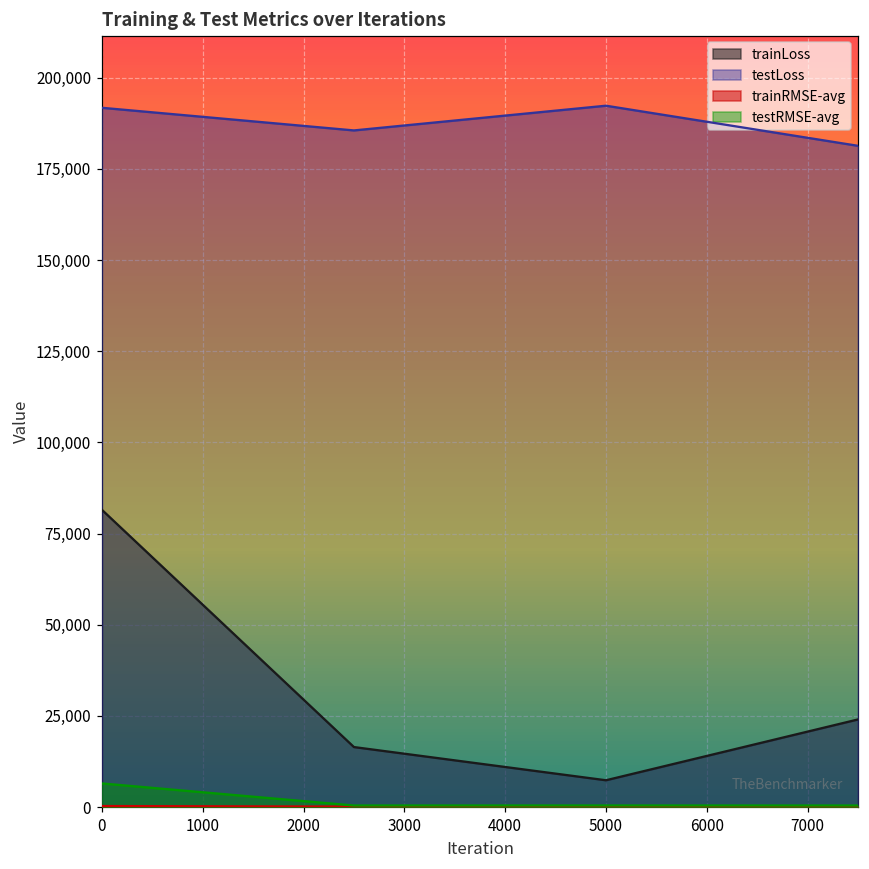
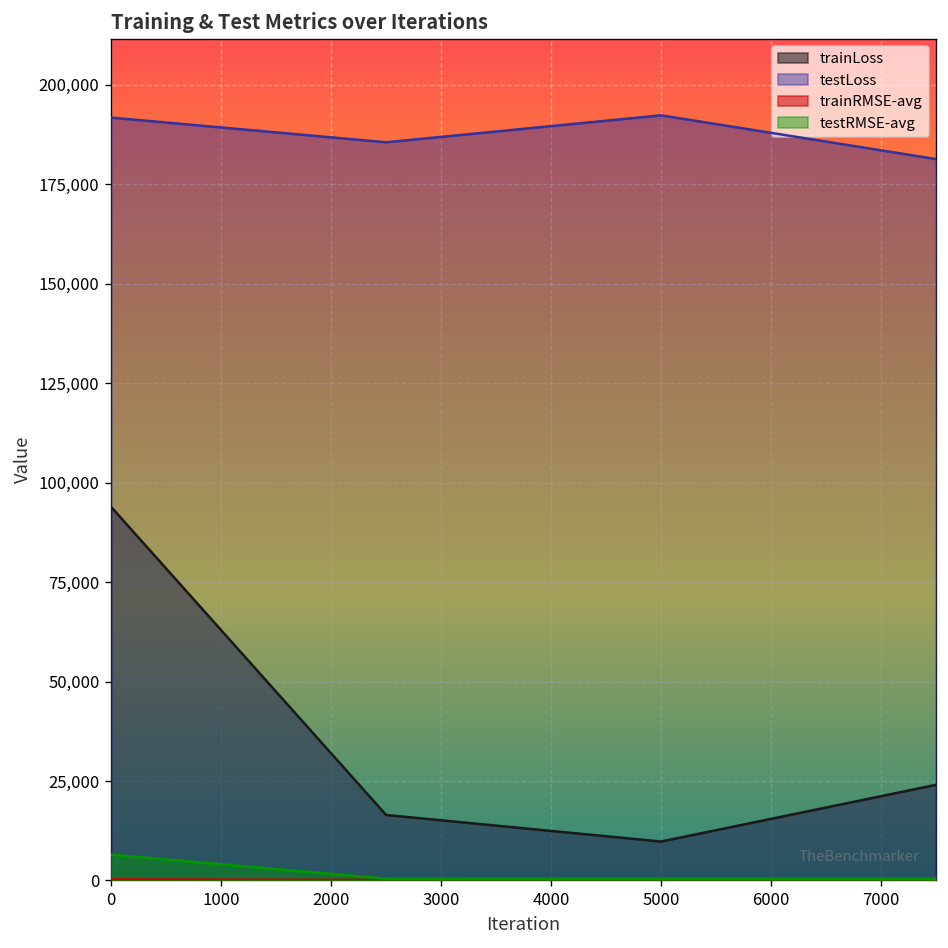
trainLoss, 0: 82,000 -> 94,000
trainLoss, 5000: 7,000 -> 10,000
